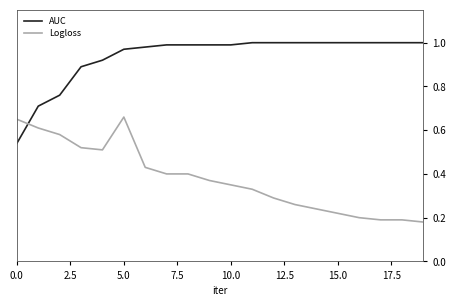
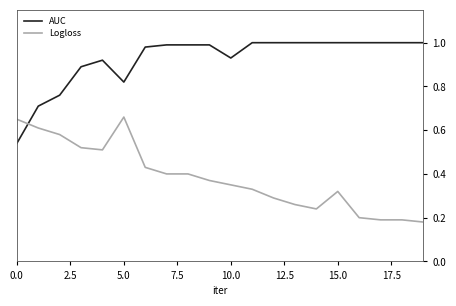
AUC, 5.0: 0.97 -> 0.82
AUC, 10.0: 0.99 -> 0.93
Logloss, 15.0: 0.22 -> 0.32
